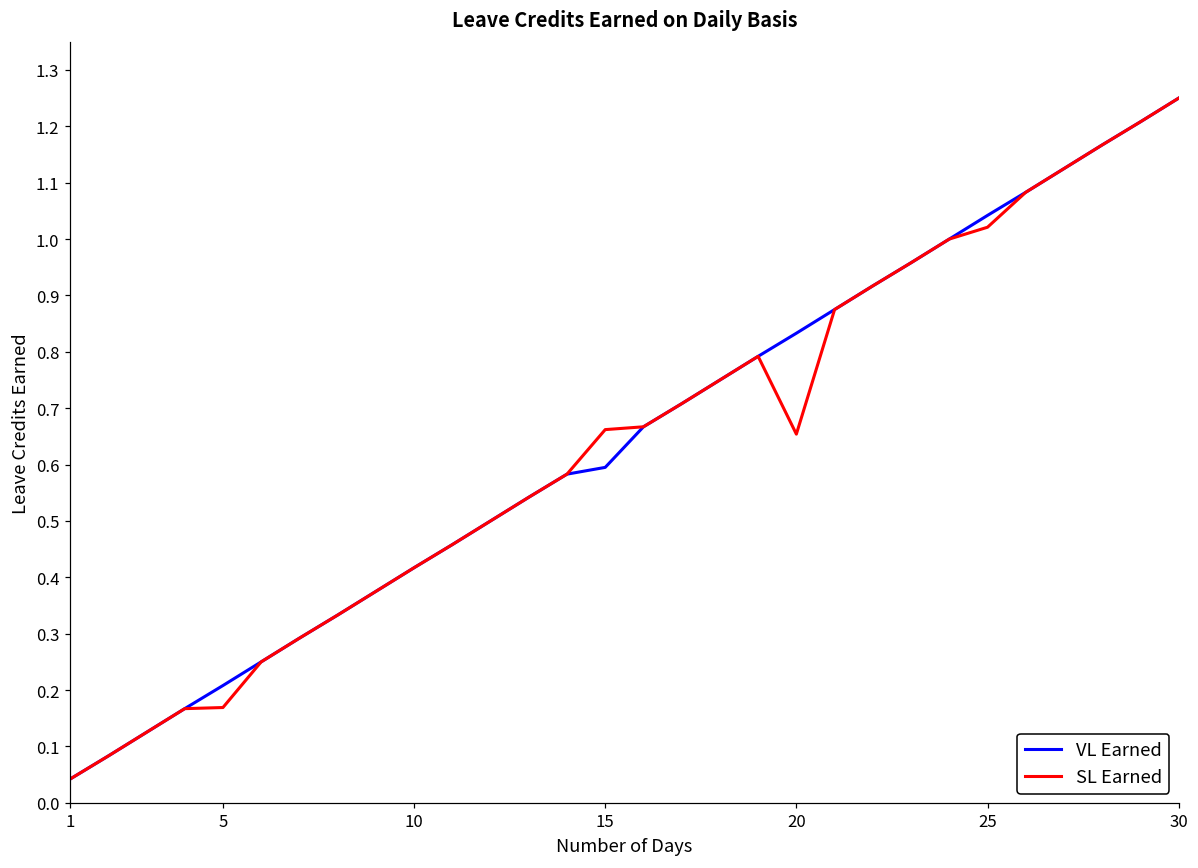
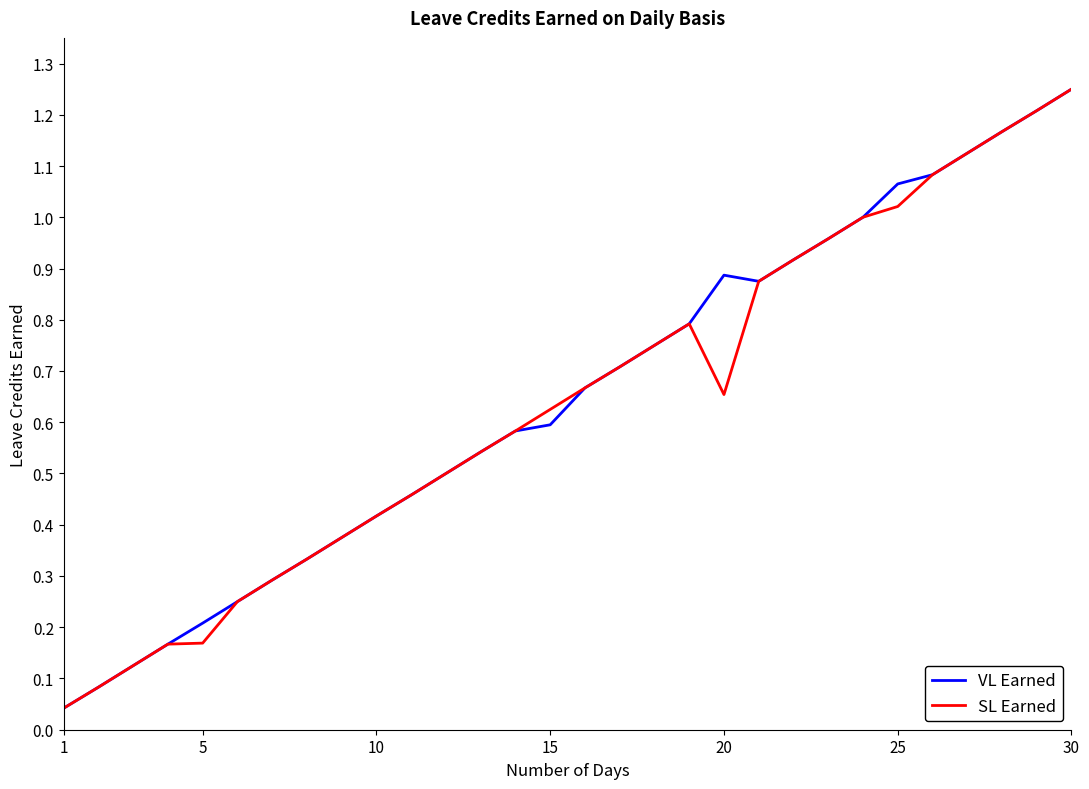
SL Earned, 15: 0.66 -> 0.63
VL Earned, 20: 0.83 -> 0.89
VL Earned, 25: 1.04 -> 1.07
